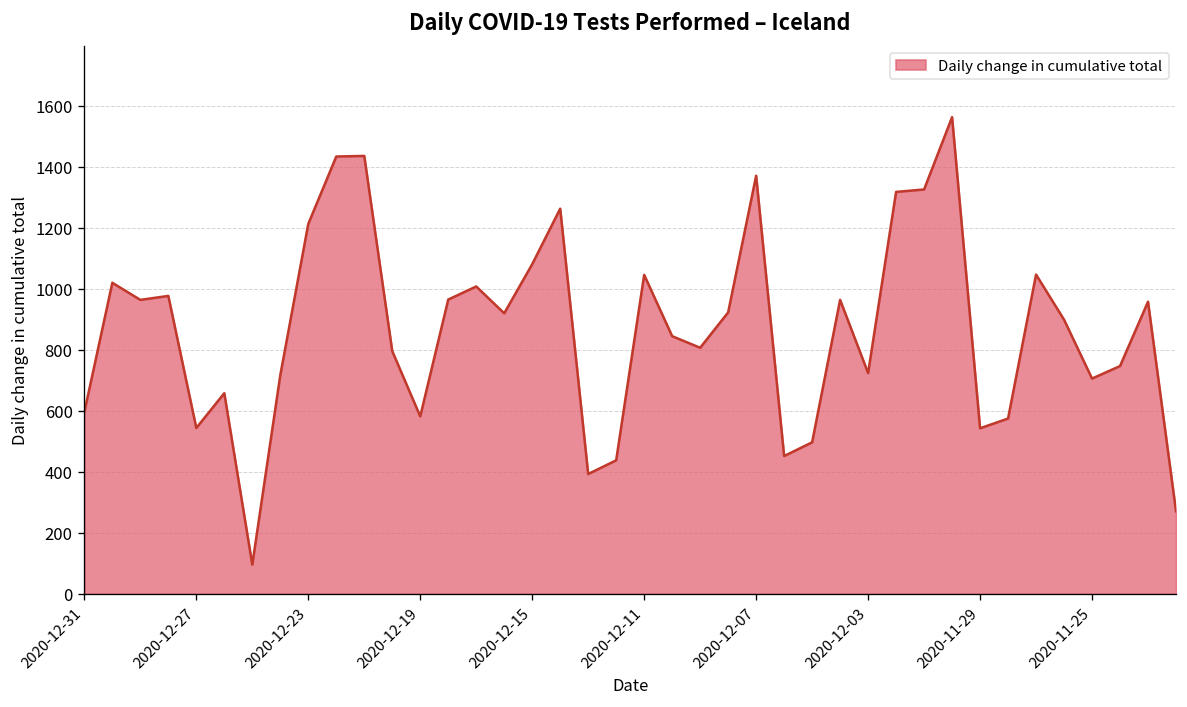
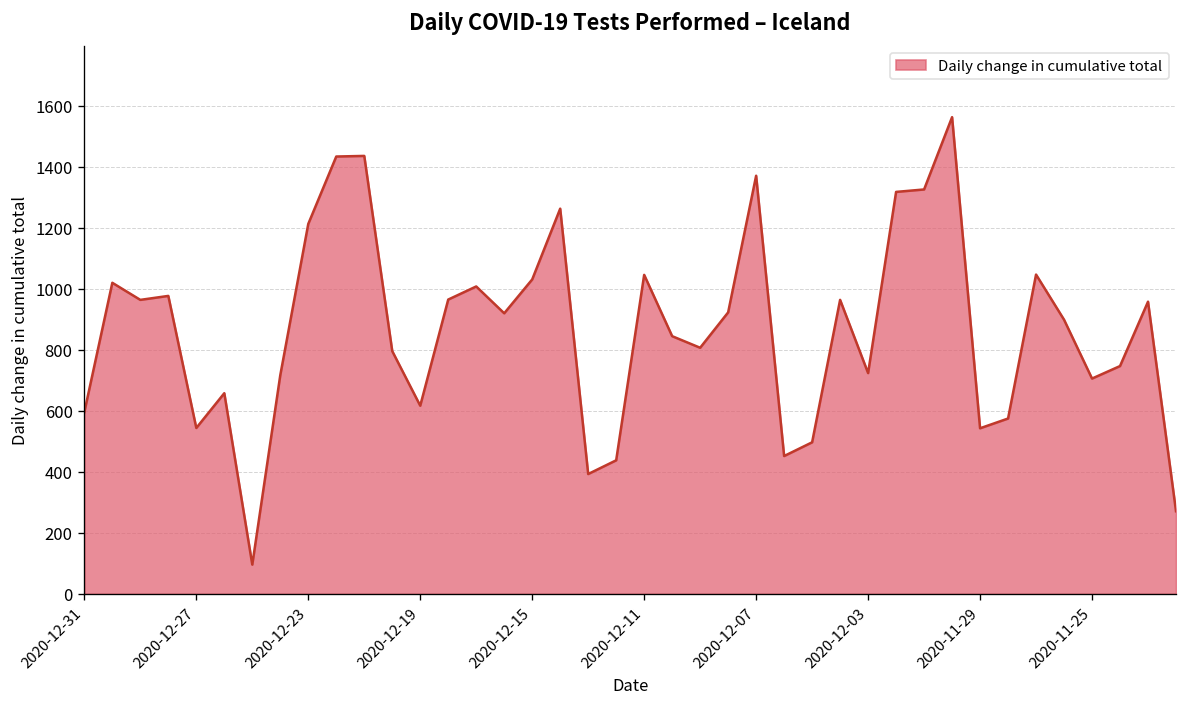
2020-12-19: 580 -> 620
2020-12-15: 1080 -> 1030
